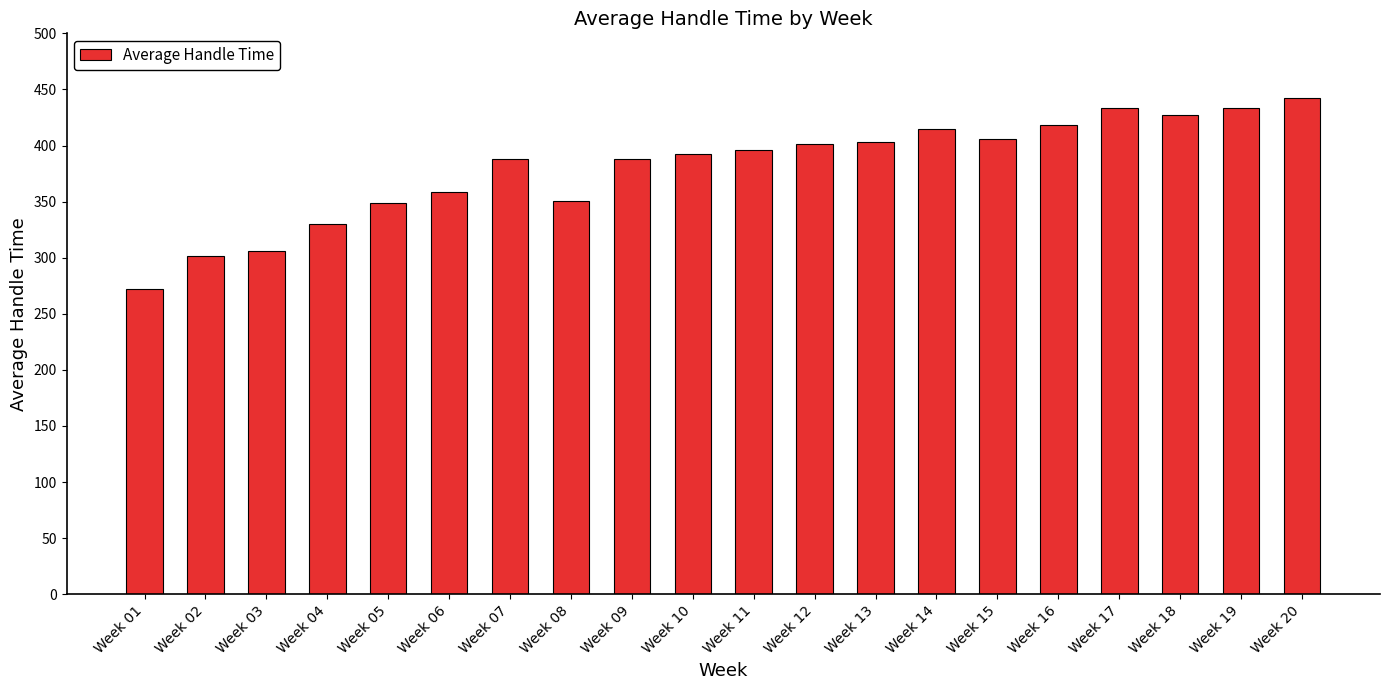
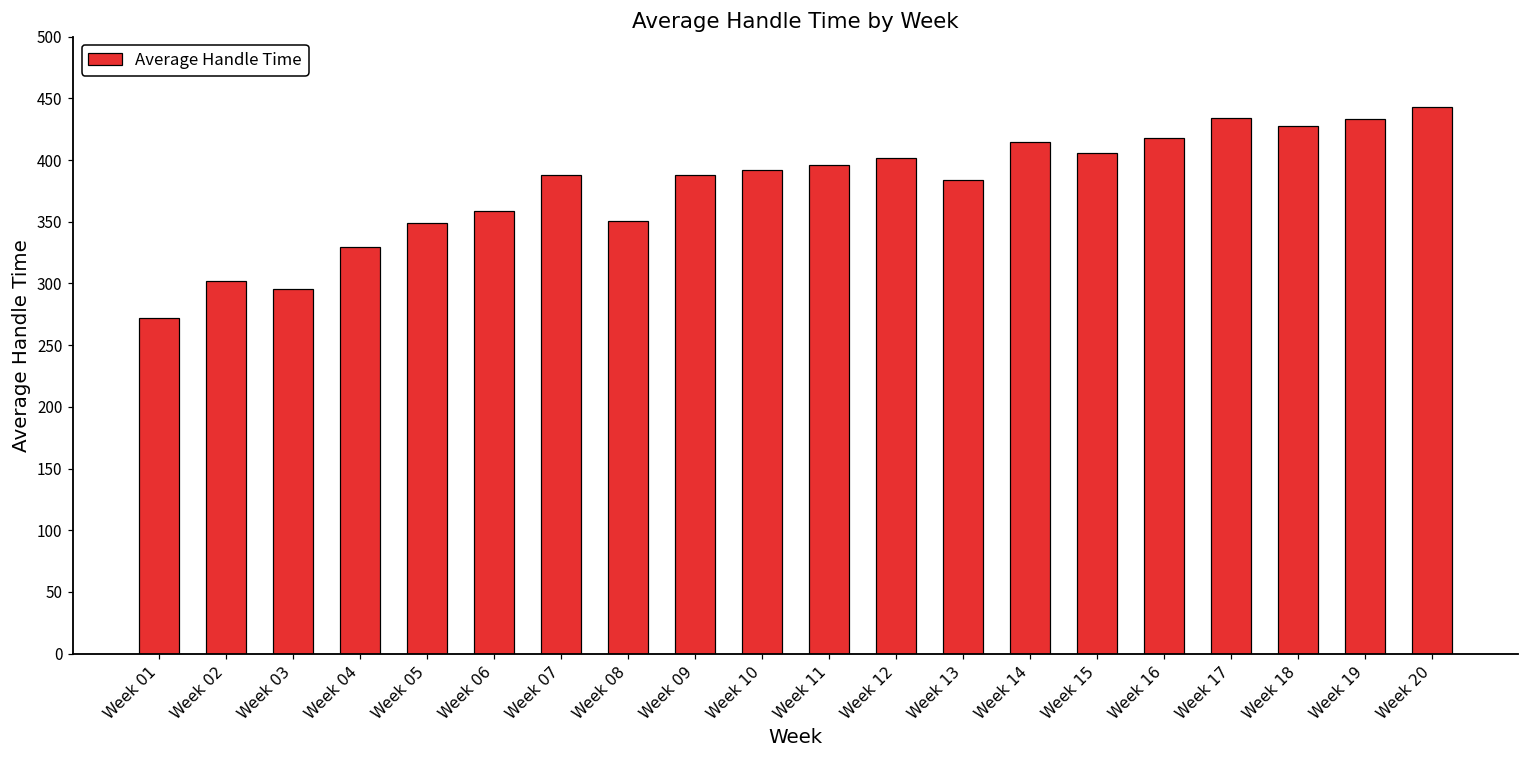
Week 03: 306 -> 296
Week 13: 403 -> 384
